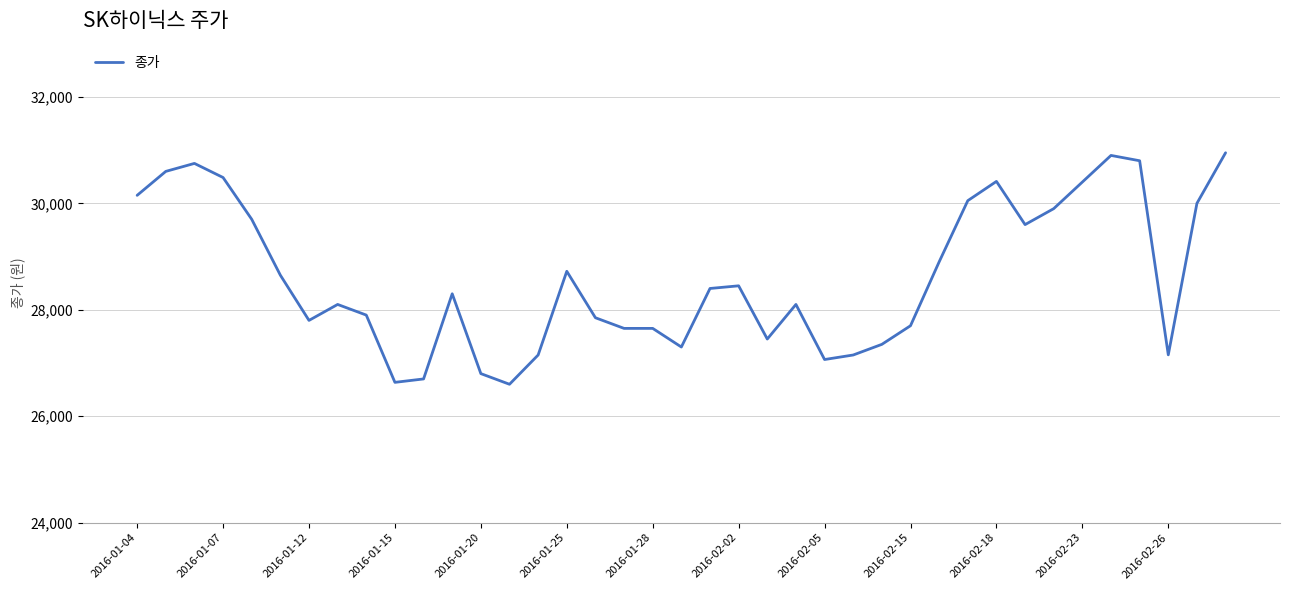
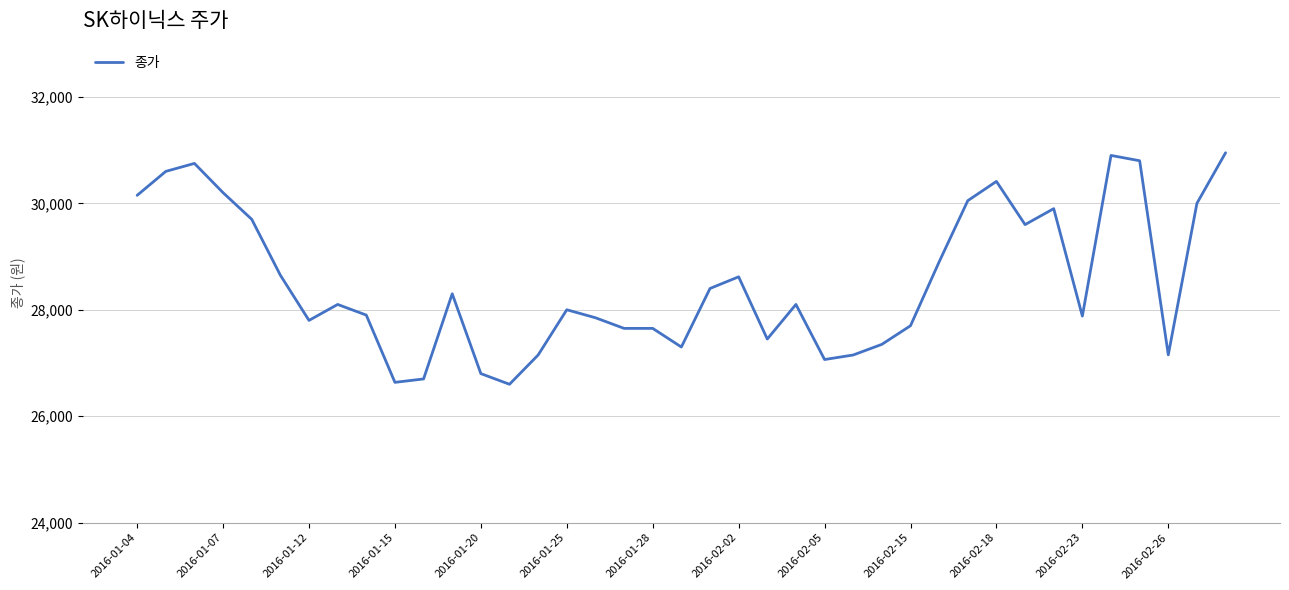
2016-01-07: 30,500 -> 30,200
2016-01-25: 28,700 -> 28,000
2016-02-02: 28,500 -> 28,600
2016-02-23: 30,400 -> 27,900
